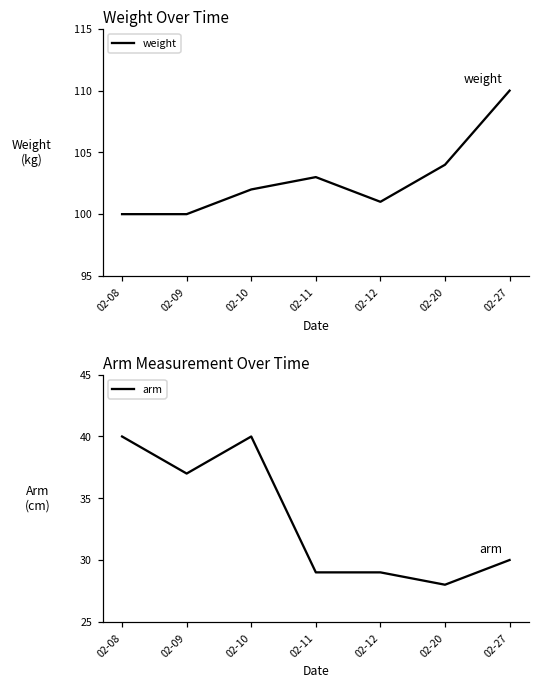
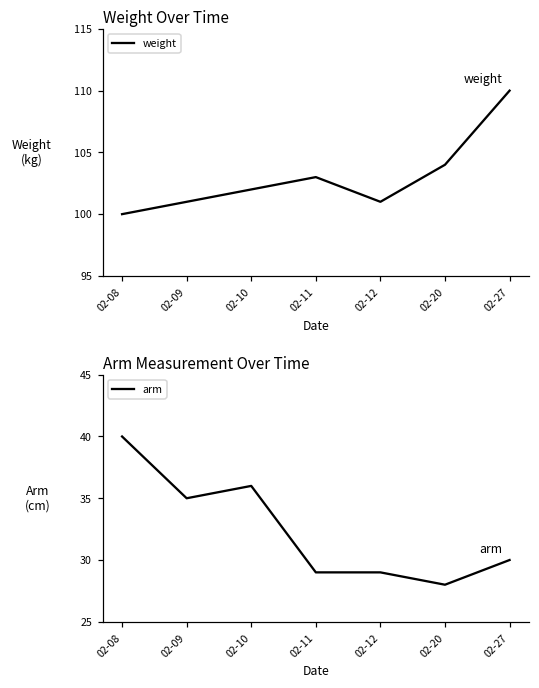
Weight Over Time, 02-09: 100 -> 101
Arm Measurement Over Time, 02-09: 37 -> 35
Arm Measurement Over Time, 02-10: 40 -> 36
